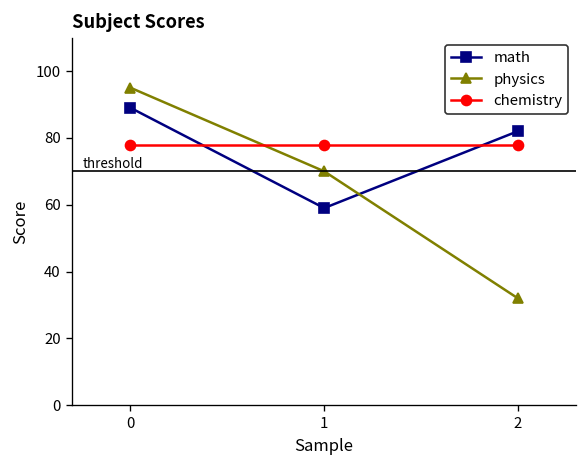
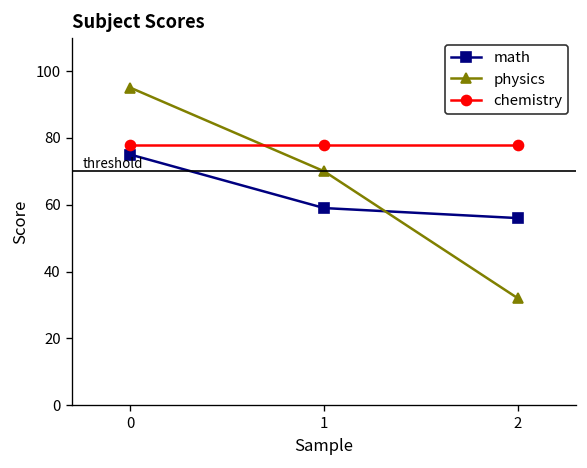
math, 0: 89 -> 75
math, 2: 82 -> 56
